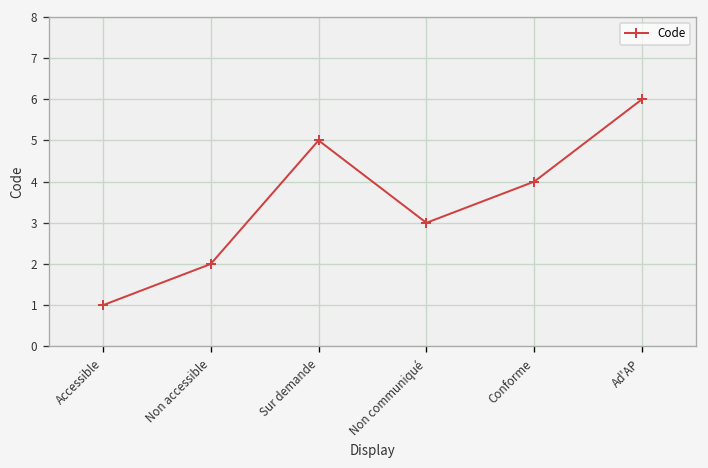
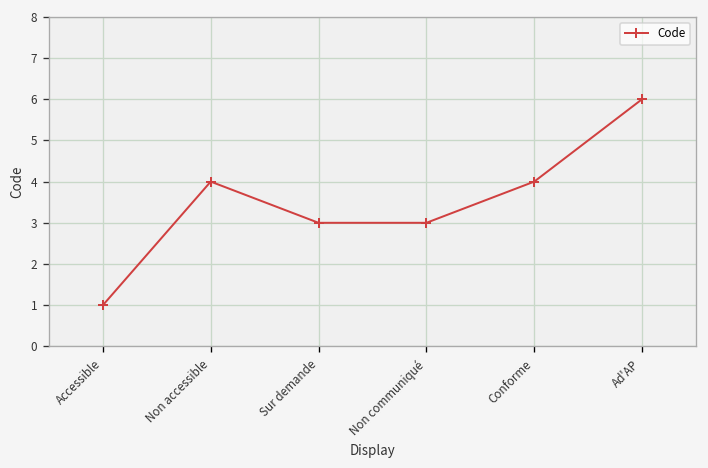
Non accessible: 2 -> 4
Sur demande: 5 -> 3
